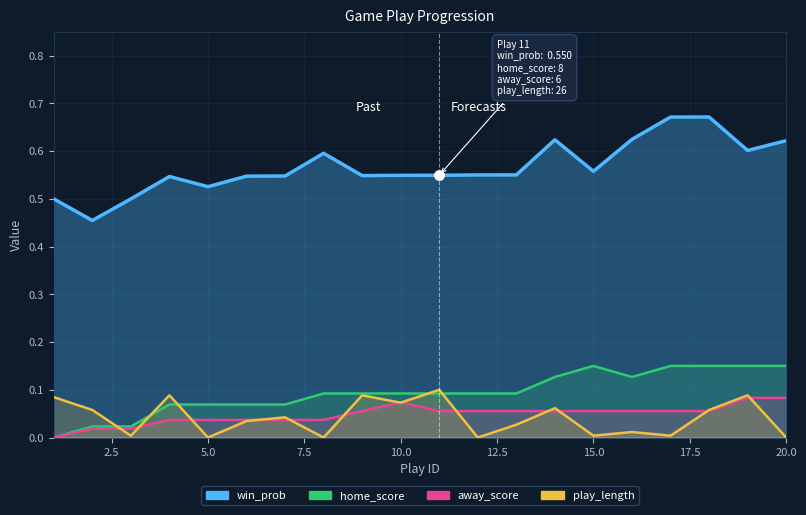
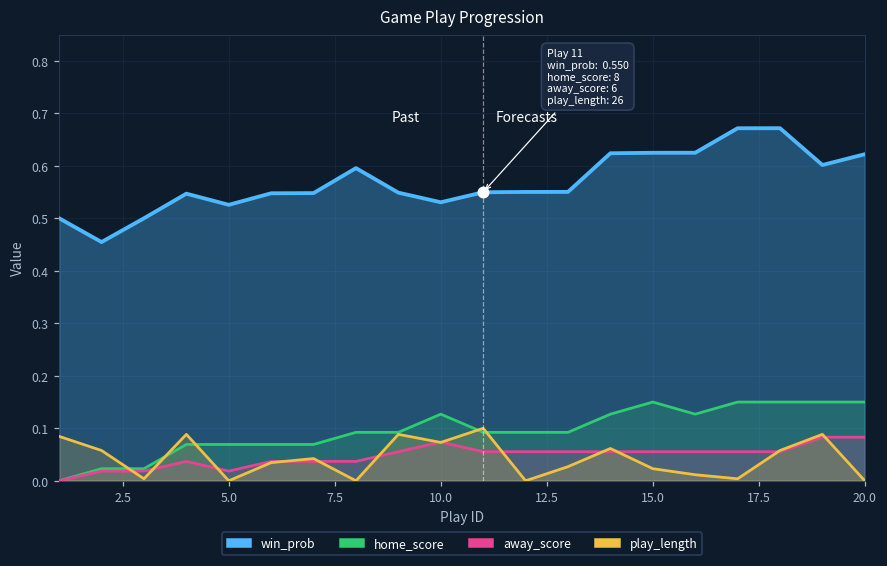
away_score, 5.0: 0.04 -> 0.02
win_prob, 10.0: 0.55 -> 0.53
home_score, 10.0: 0.09 -> 0.13
win_prob, 15.0: 0.56 -> 0.62
play_length, 15.0: 0.00 -> 0.02
